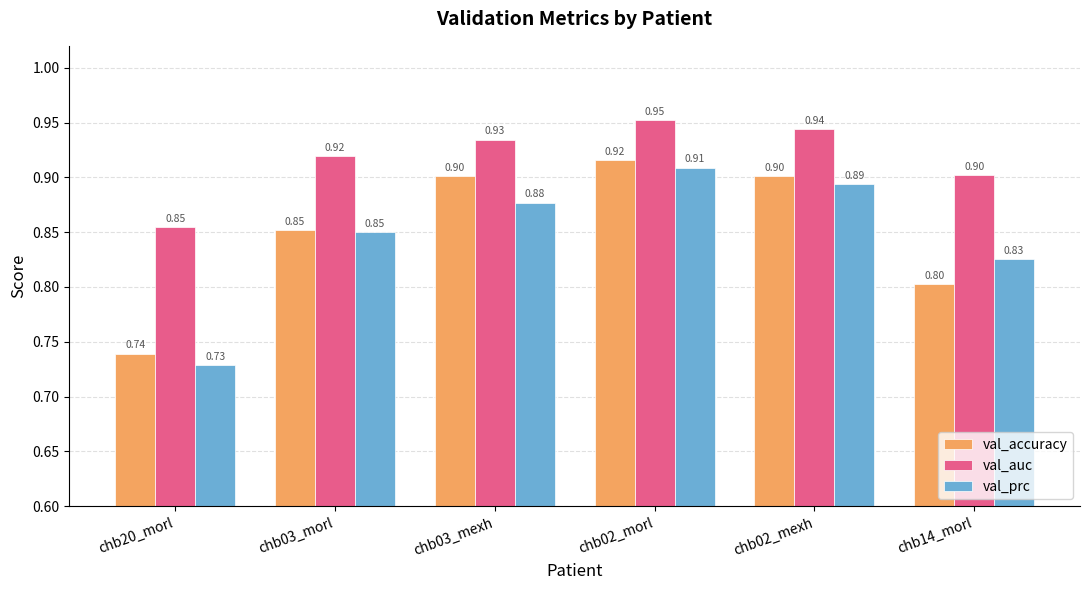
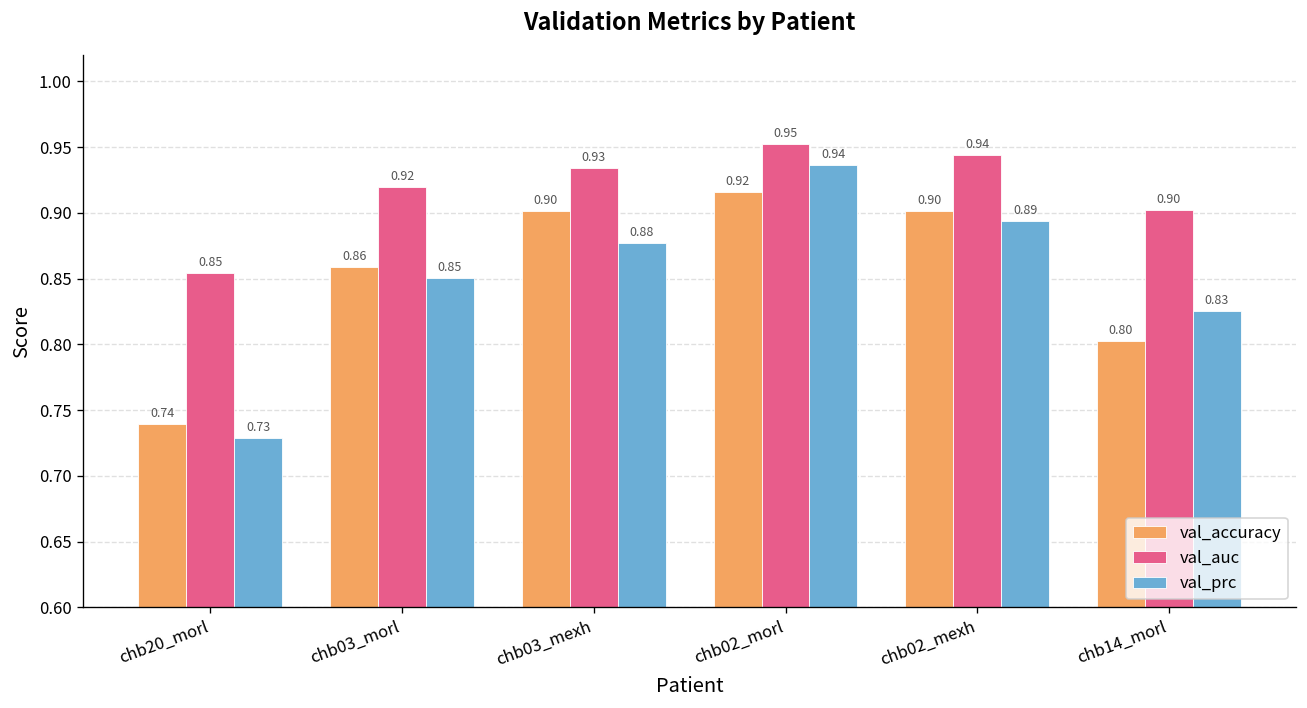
val_accuracy, chb03_morl: 0.85 -> 0.86
val_prc, chb02_morl: 0.91 -> 0.94
